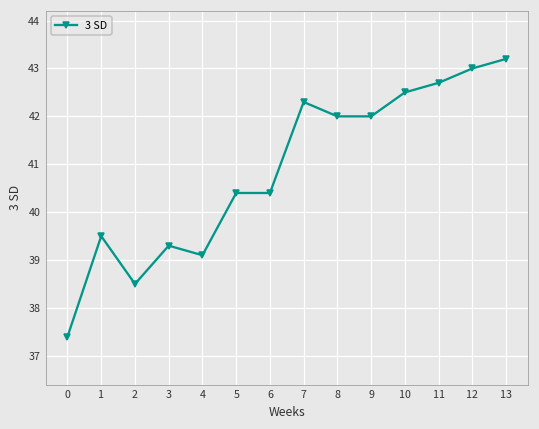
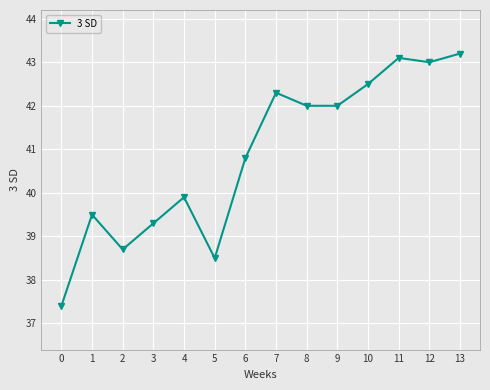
2: 38.5 -> 38.7
4: 39.1 -> 39.9
5: 40.4 -> 38.5
6: 40.4 -> 40.8
11: 42.7 -> 43.1
